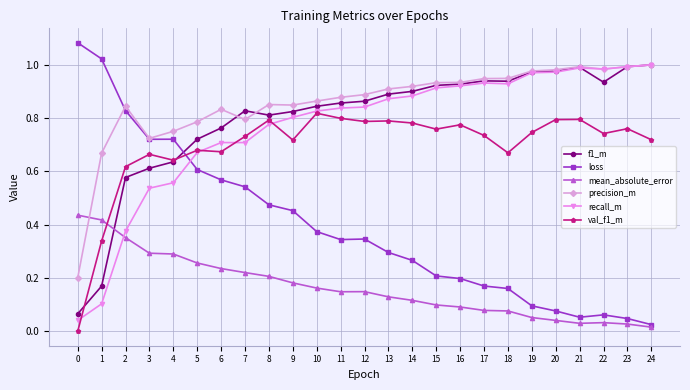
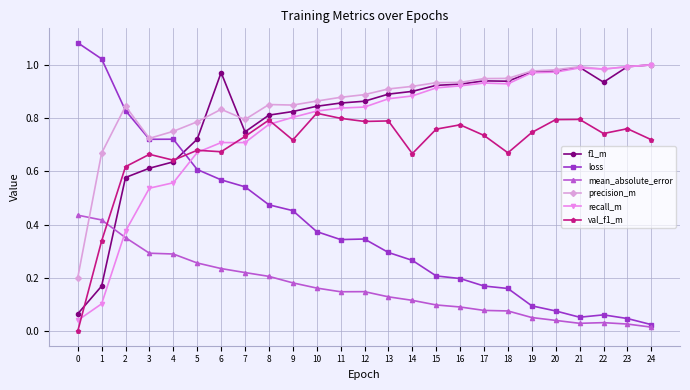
f1_m, 6: 0.76 -> 0.97
f1_m, 7: 0.83 -> 0.75
val_f1_m, 14: 0.78 -> 0.67
